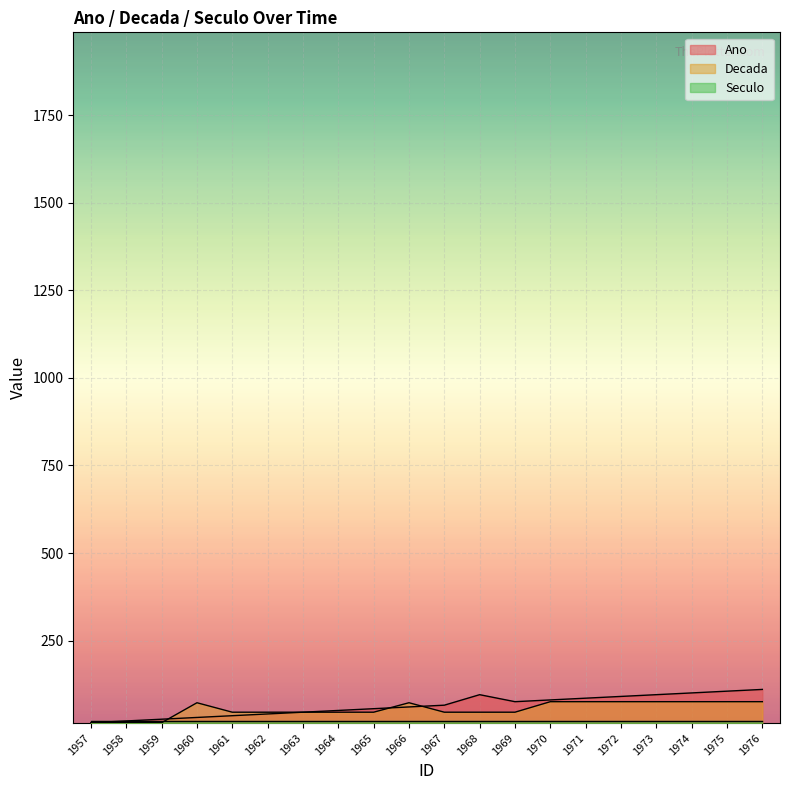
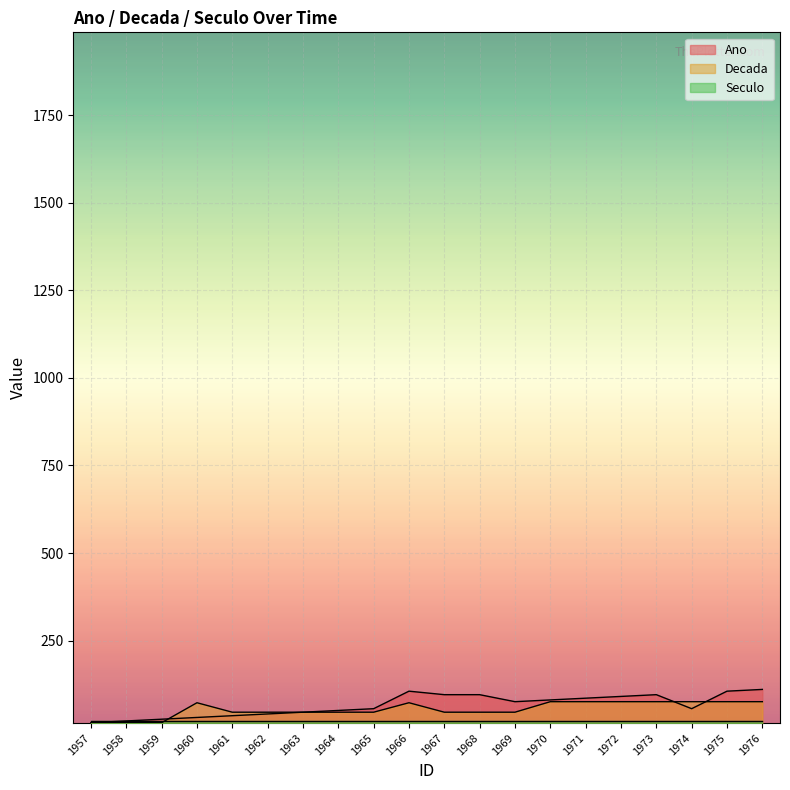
Ano, 1966: 60 -> 110
Ano, 1967: 70 -> 100
Ano, 1974: 100 -> 60
